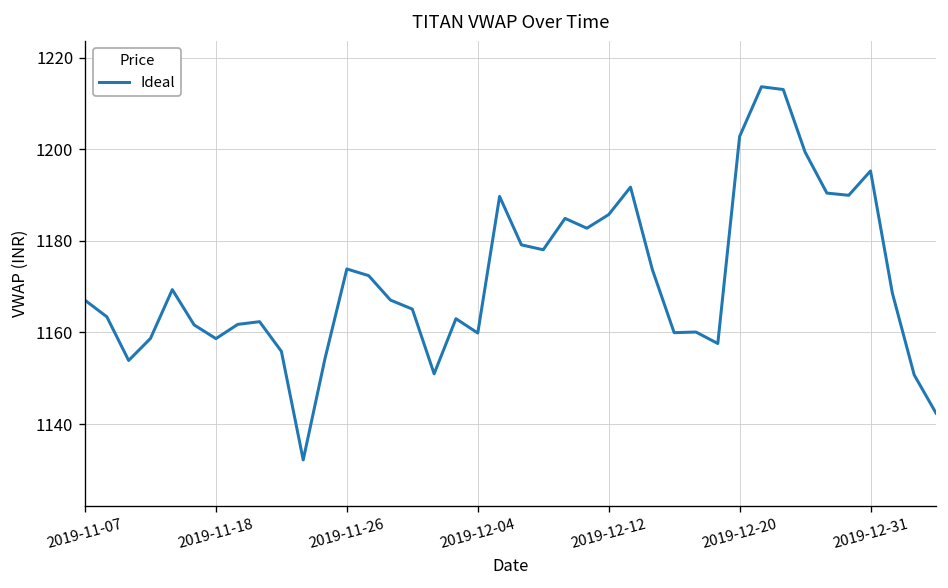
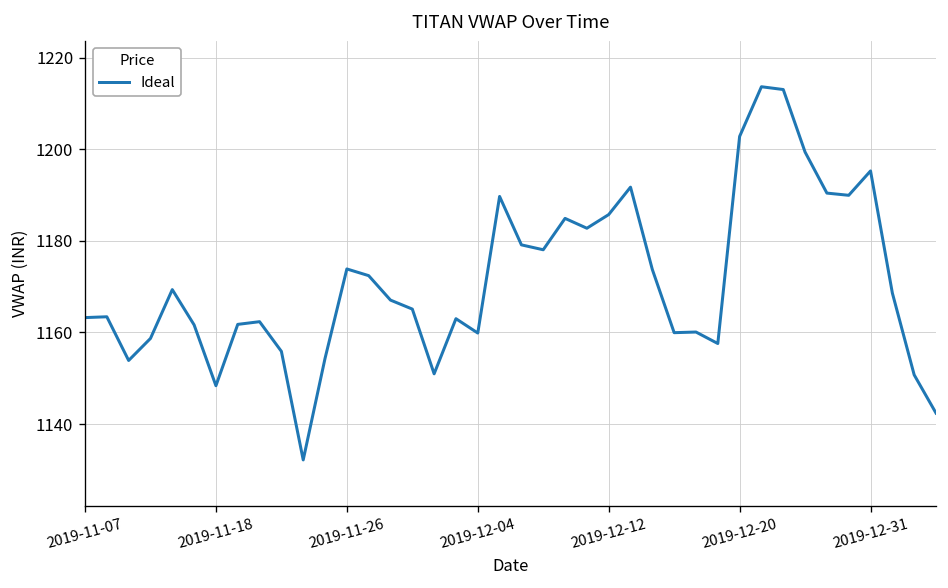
2019-11-07: 1167 -> 1163
2019-11-18: 1159 -> 1148
